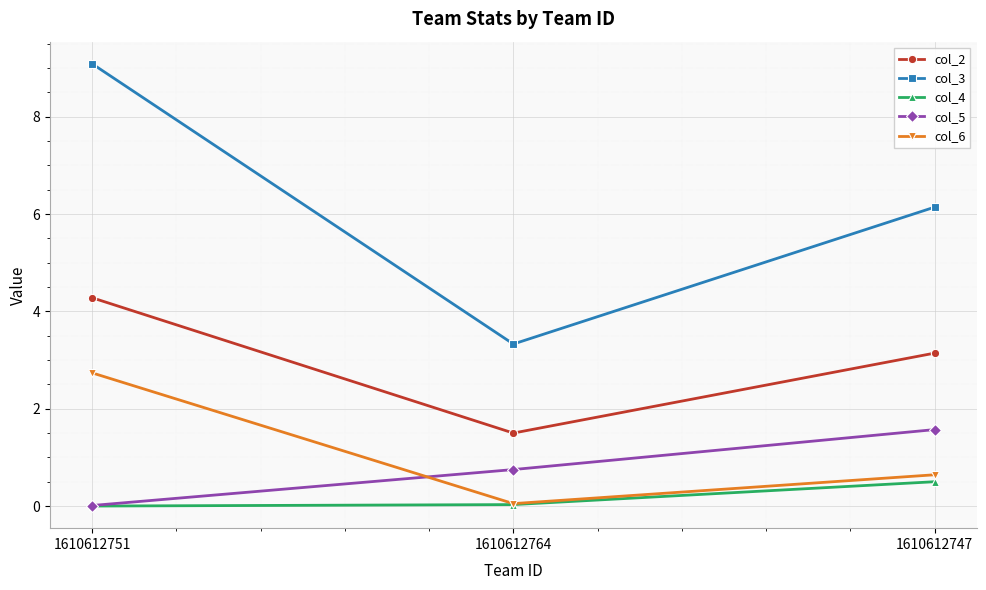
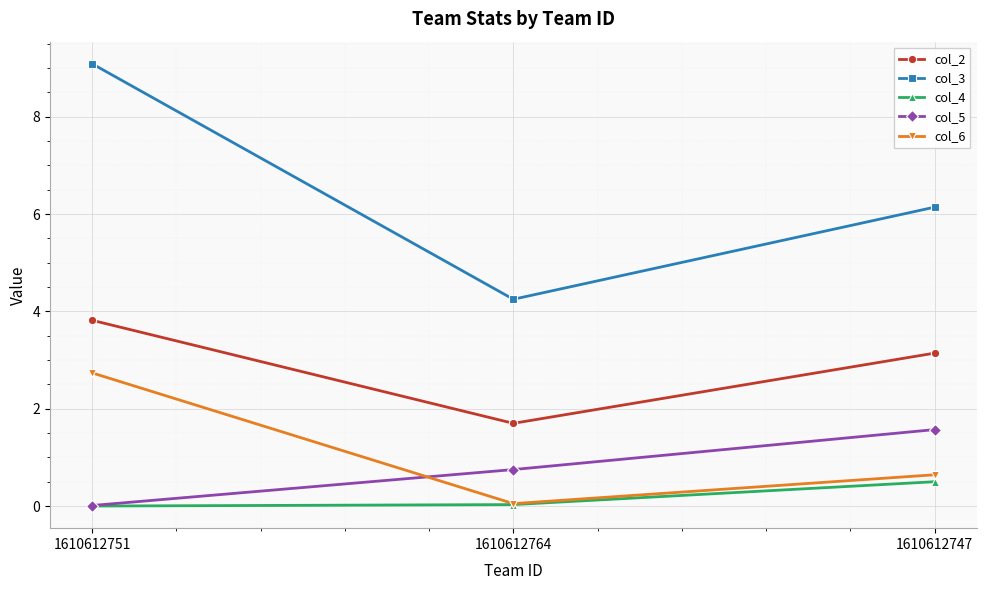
col_2, 1610612751: 4.3 -> 3.8
col_2, 1610612764: 1.5 -> 1.7
col_3, 1610612764: 3.3 -> 4.3
